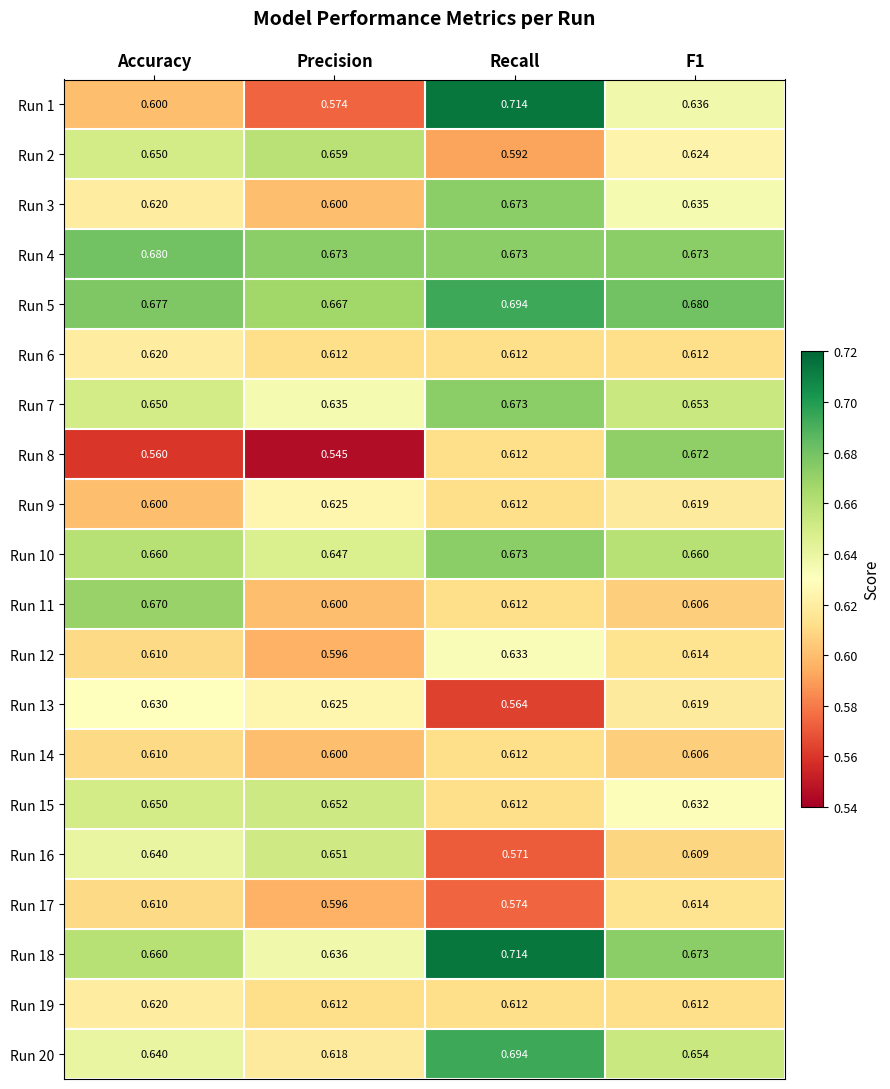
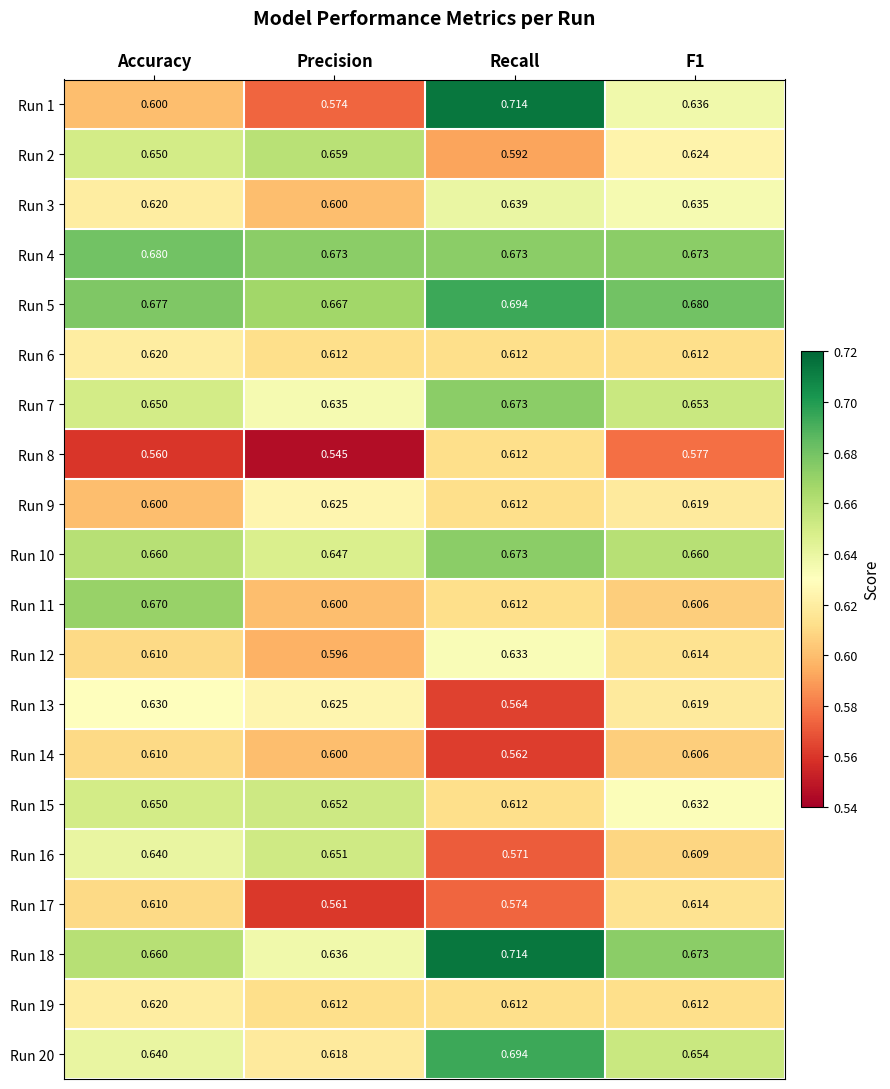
Run 3, Recall: 0.673 -> 0.639
Run 8, F1: 0.672 -> 0.577
Run 14, Recall: 0.612 -> 0.562
Run 17, Precision: 0.596 -> 0.561
